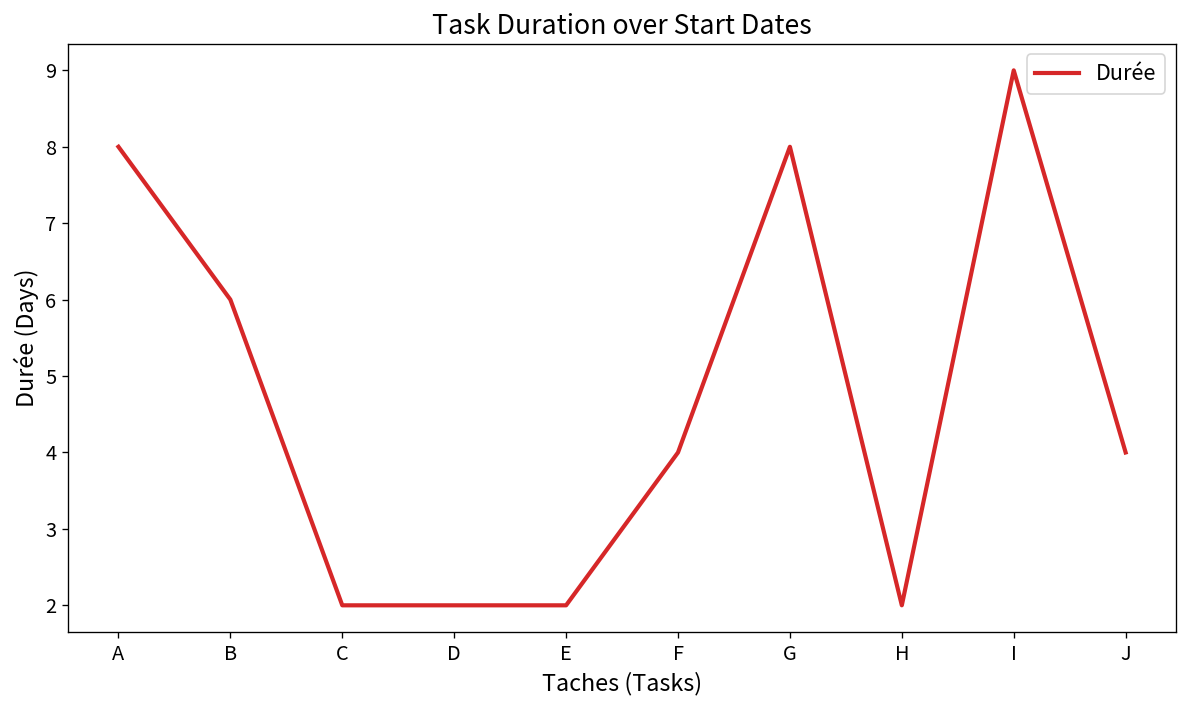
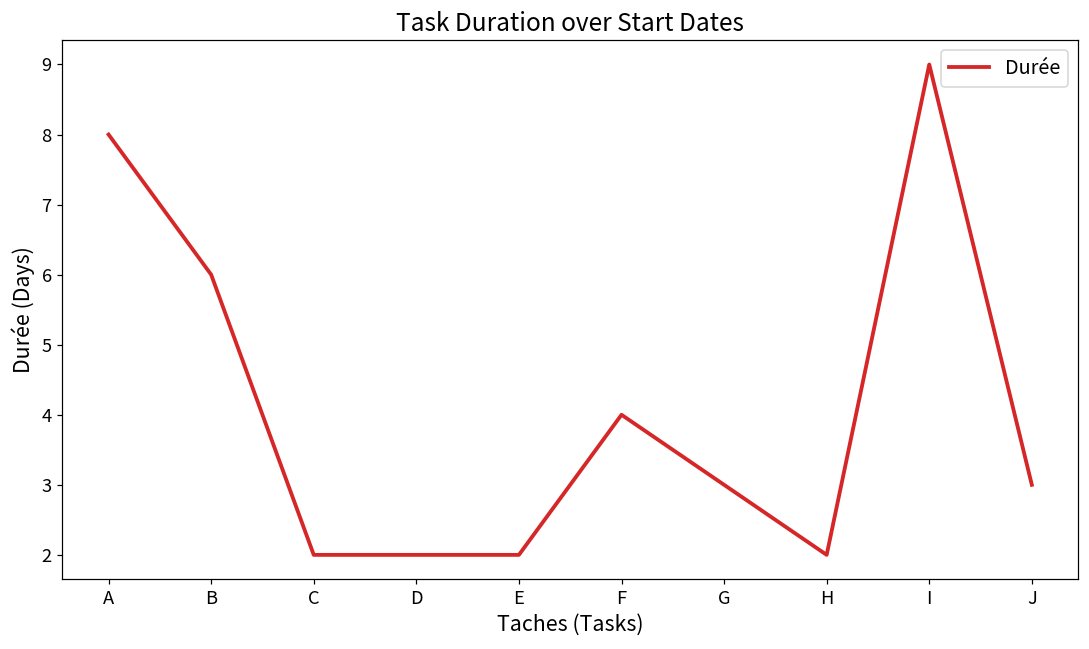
G: 8 -> 3
J: 4 -> 3
